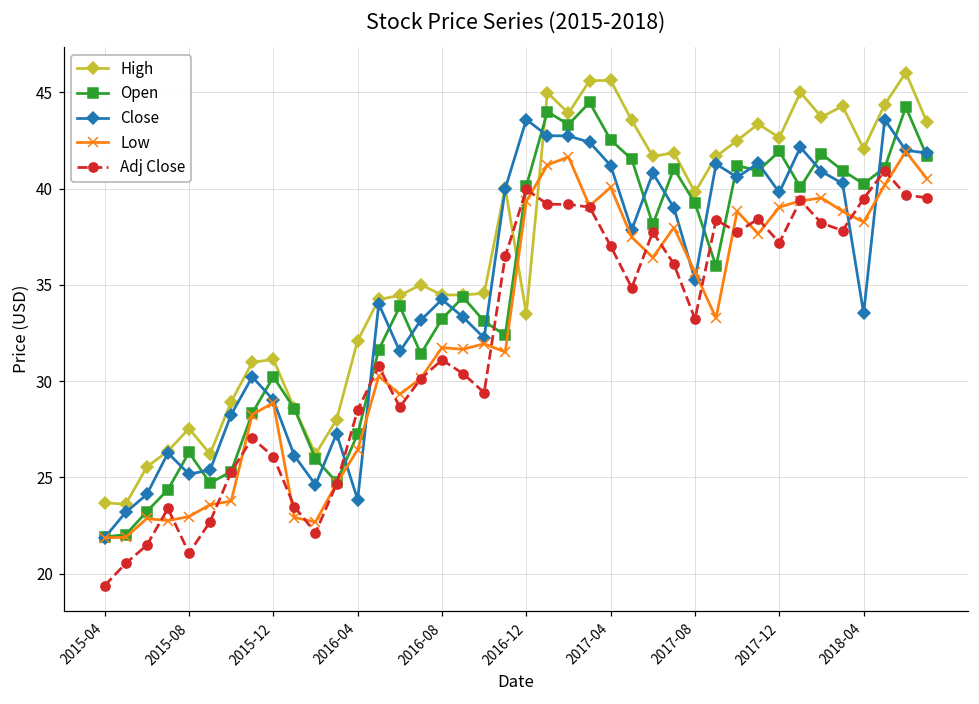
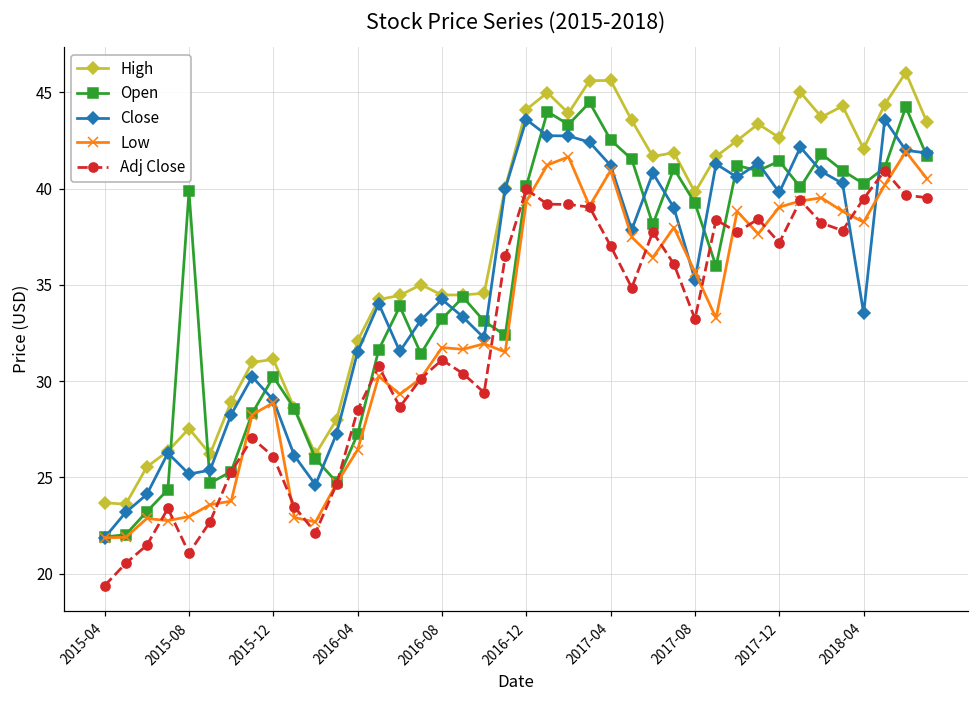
Open, 2015-08: 26.3 -> 39.9
Close, 2016-04: 23.8 -> 31.5
High, 2016-12: 33.5 -> 44.1
Low, 2017-04: 40.1 -> 40.9
Open, 2017-12: 41.9 -> 41.4
